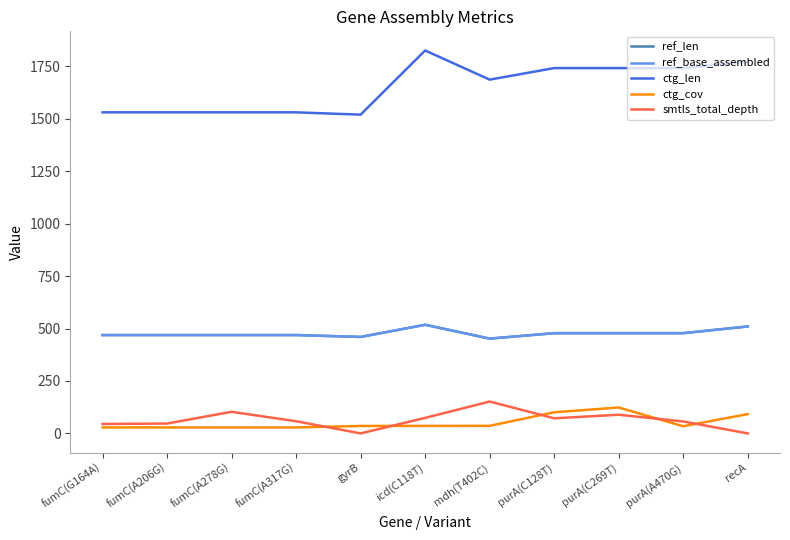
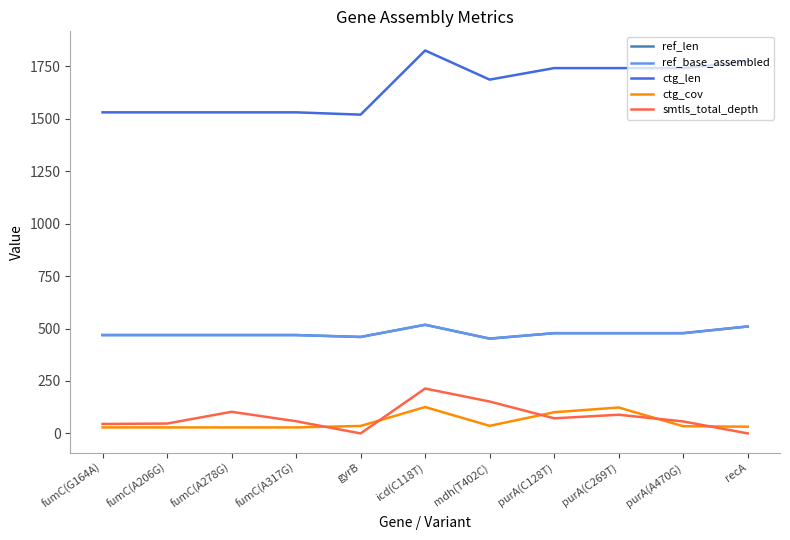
ctg_cov, icd(C118T): 40 -> 130
smtls_total_depth, icd(C118T): 70 -> 210
ctg_cov, recA: 90 -> 30
